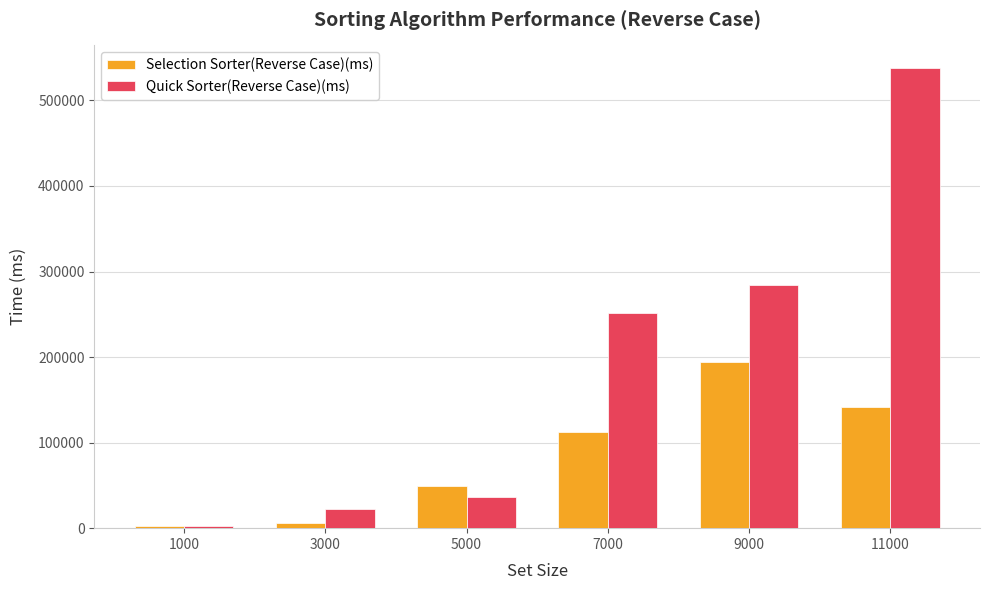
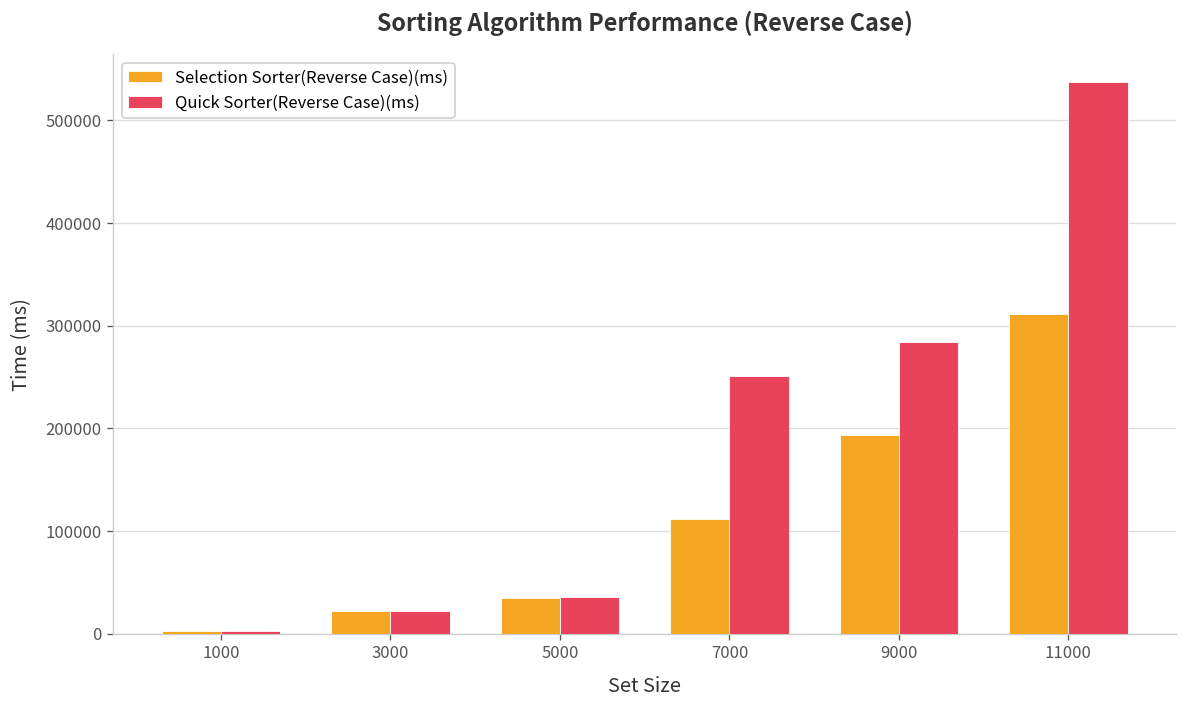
Selection Sorter(Reverse Case)(ms), 3000: 10000 -> 20000
Selection Sorter(Reverse Case)(ms), 5000: 50000 -> 40000
Selection Sorter(Reverse Case)(ms), 11000: 140000 -> 310000
